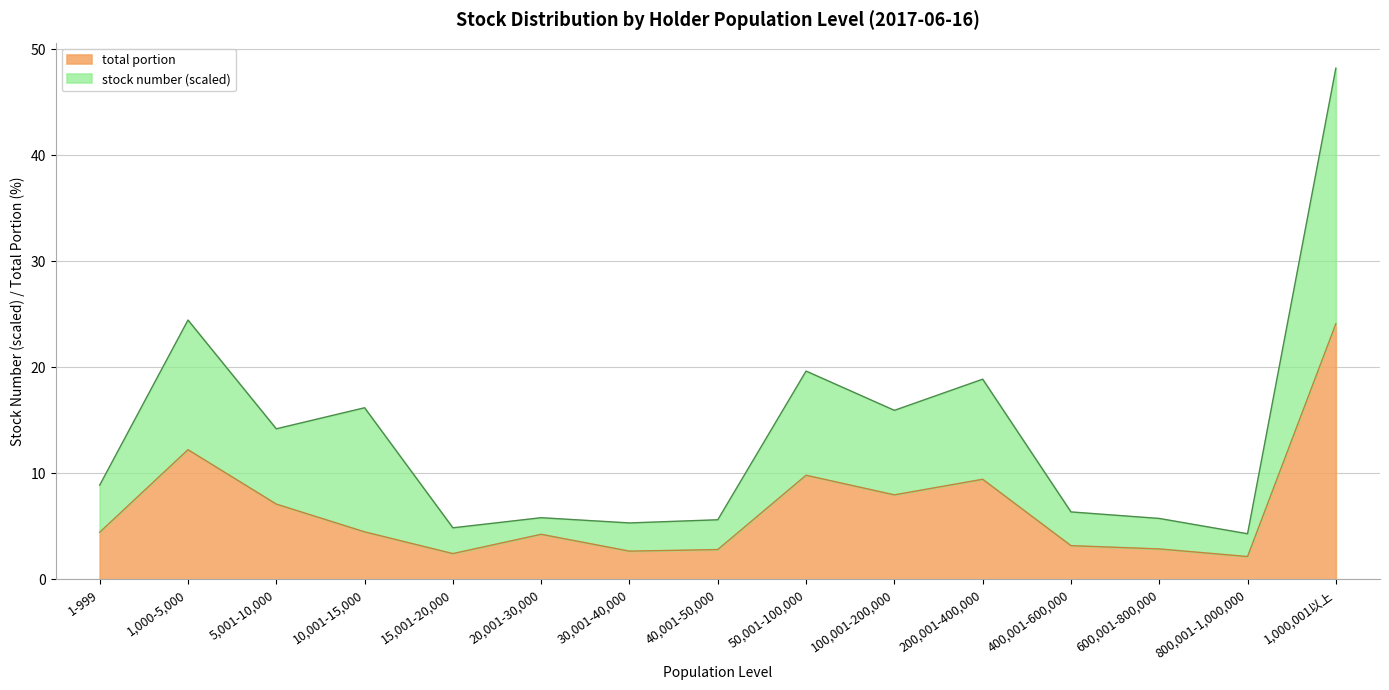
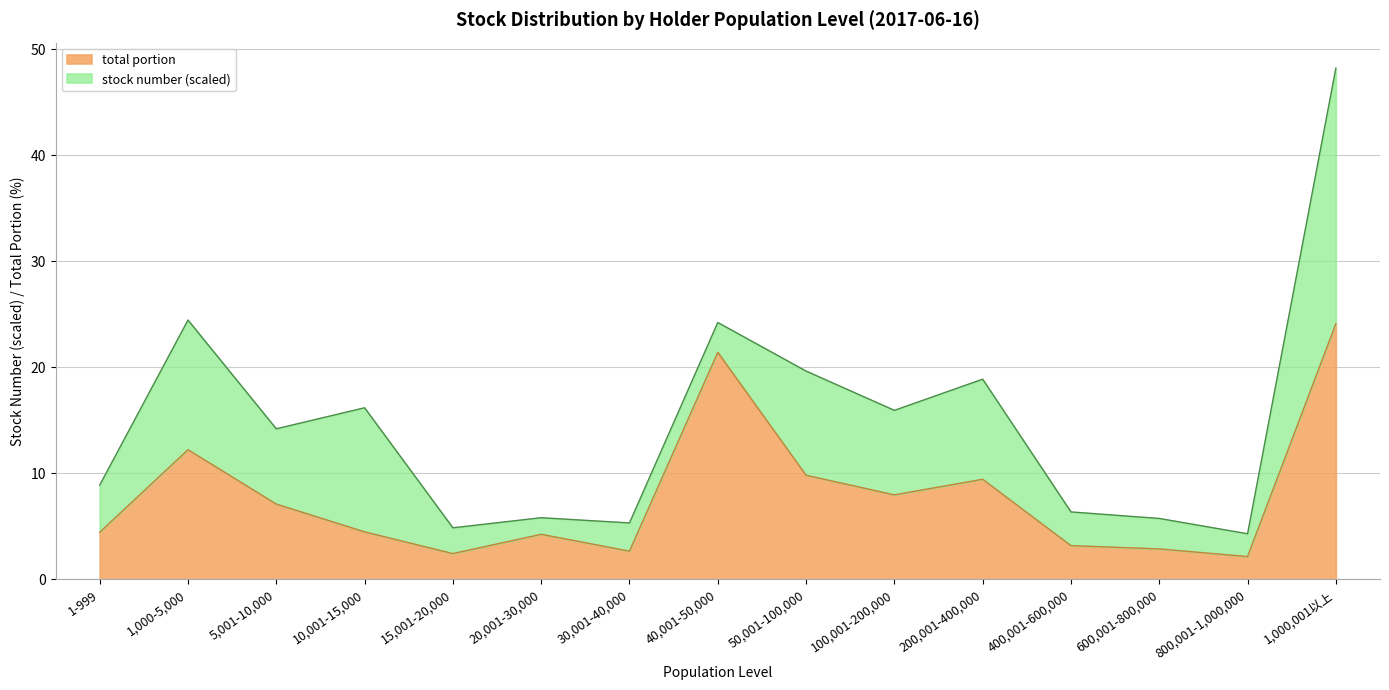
total portion, 40,001-50,000: 2.8 -> 21.4
